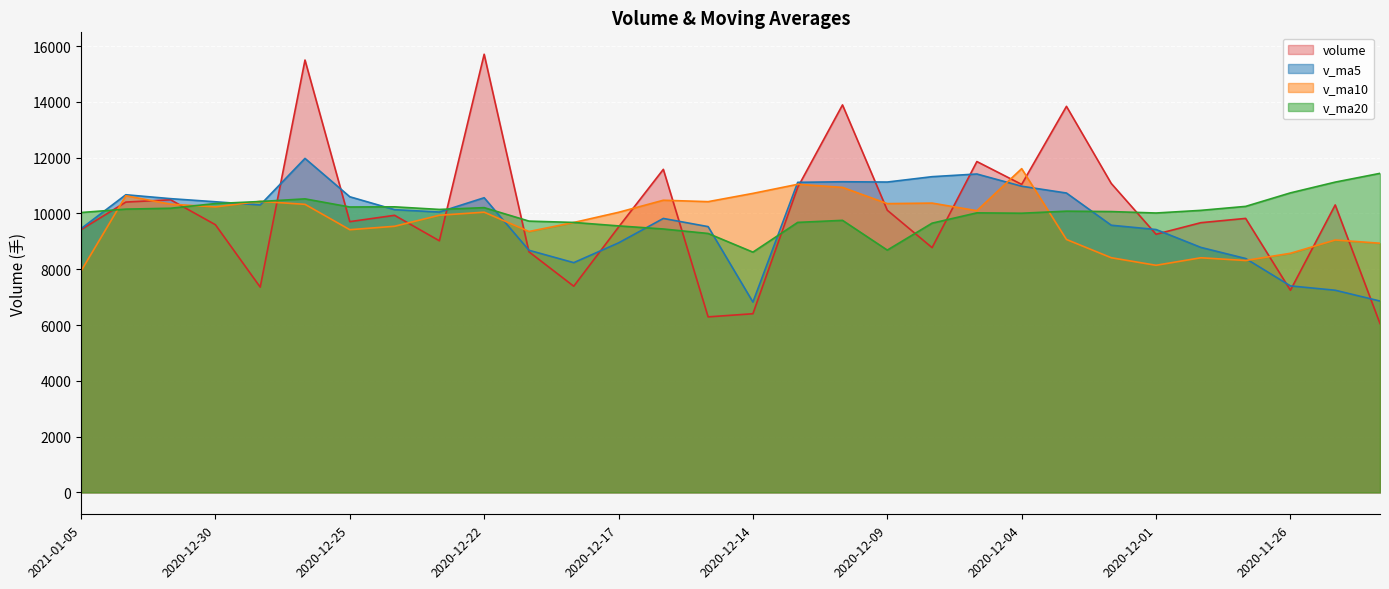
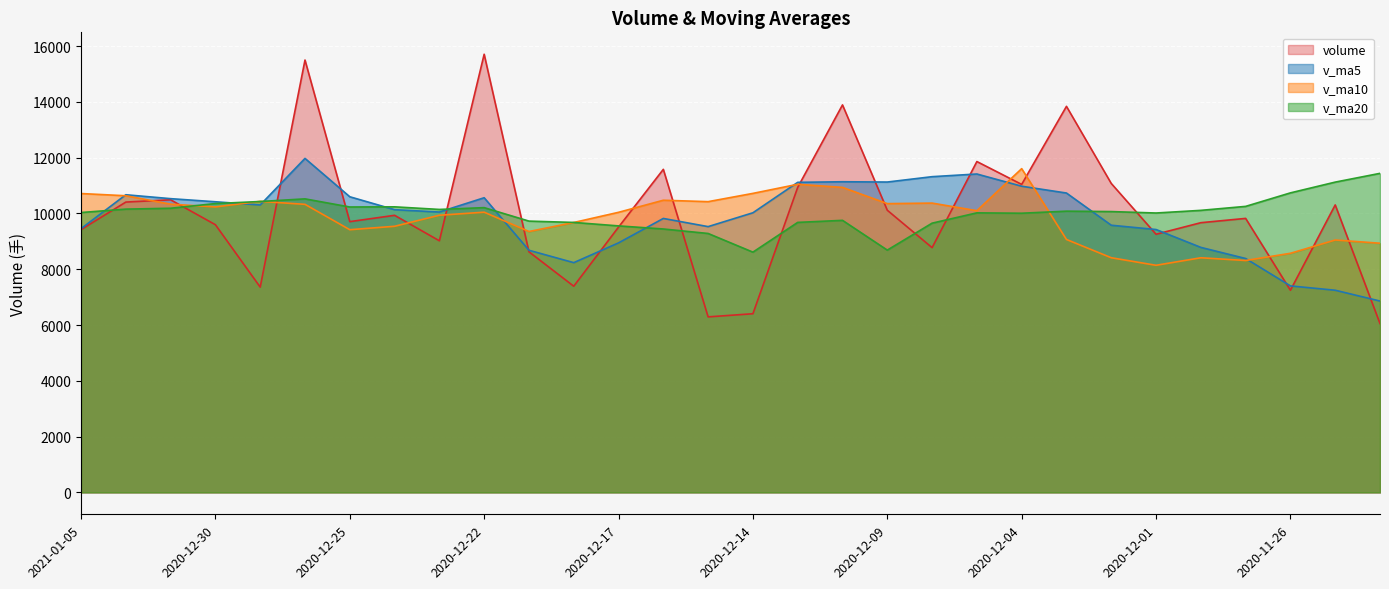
v_ma10, 2021-01-05: 7900 -> 10700
v_ma5, 2020-12-14: 6800 -> 10000
